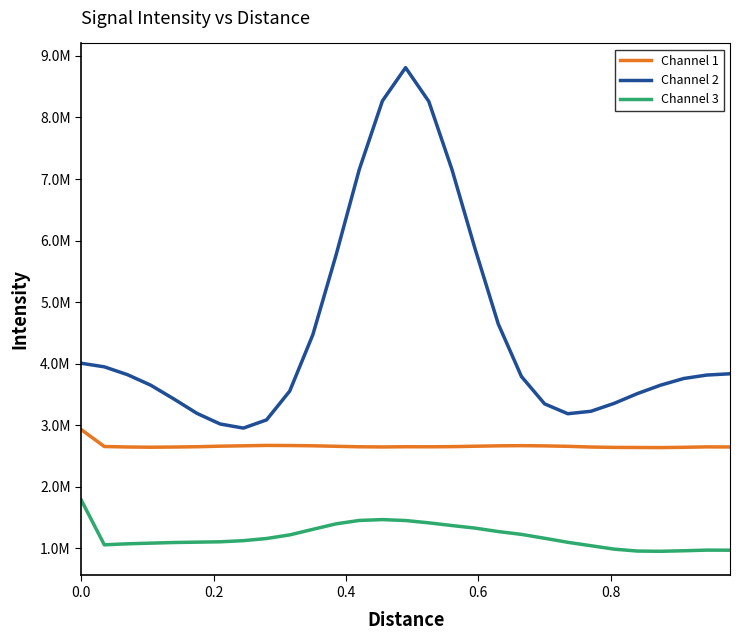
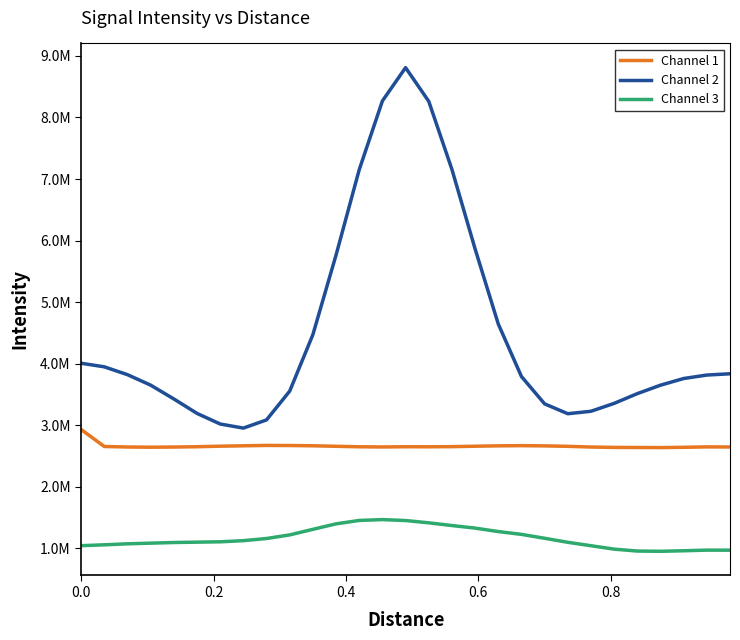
Channel 3, 0.0: 1800000 -> 1000000
